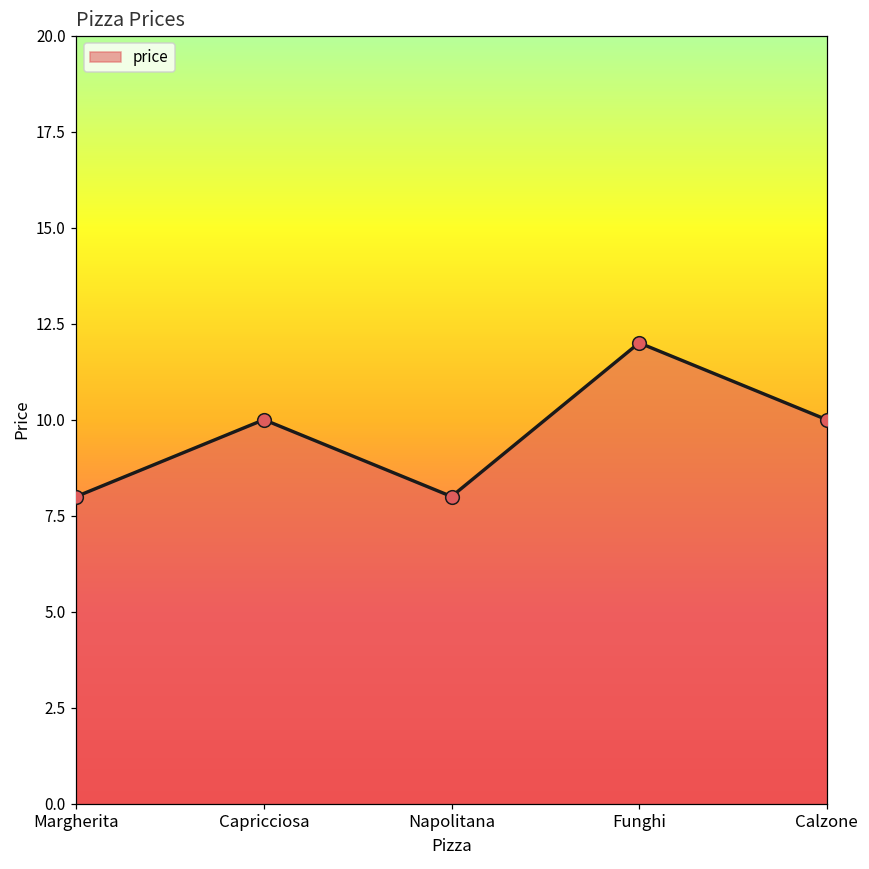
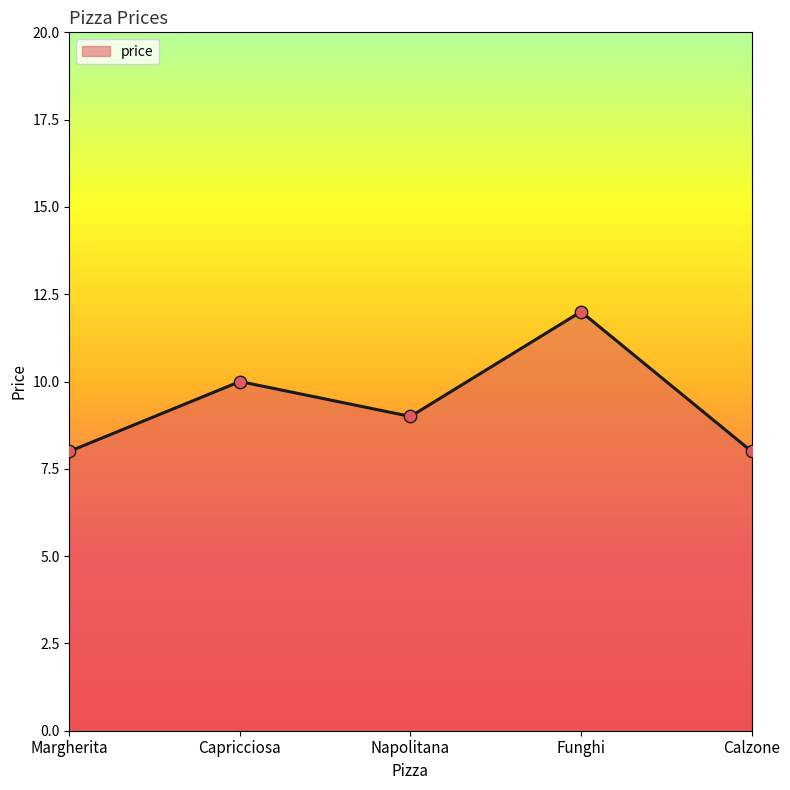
Napolitana: 8 -> 9
Calzone: 10 -> 8
